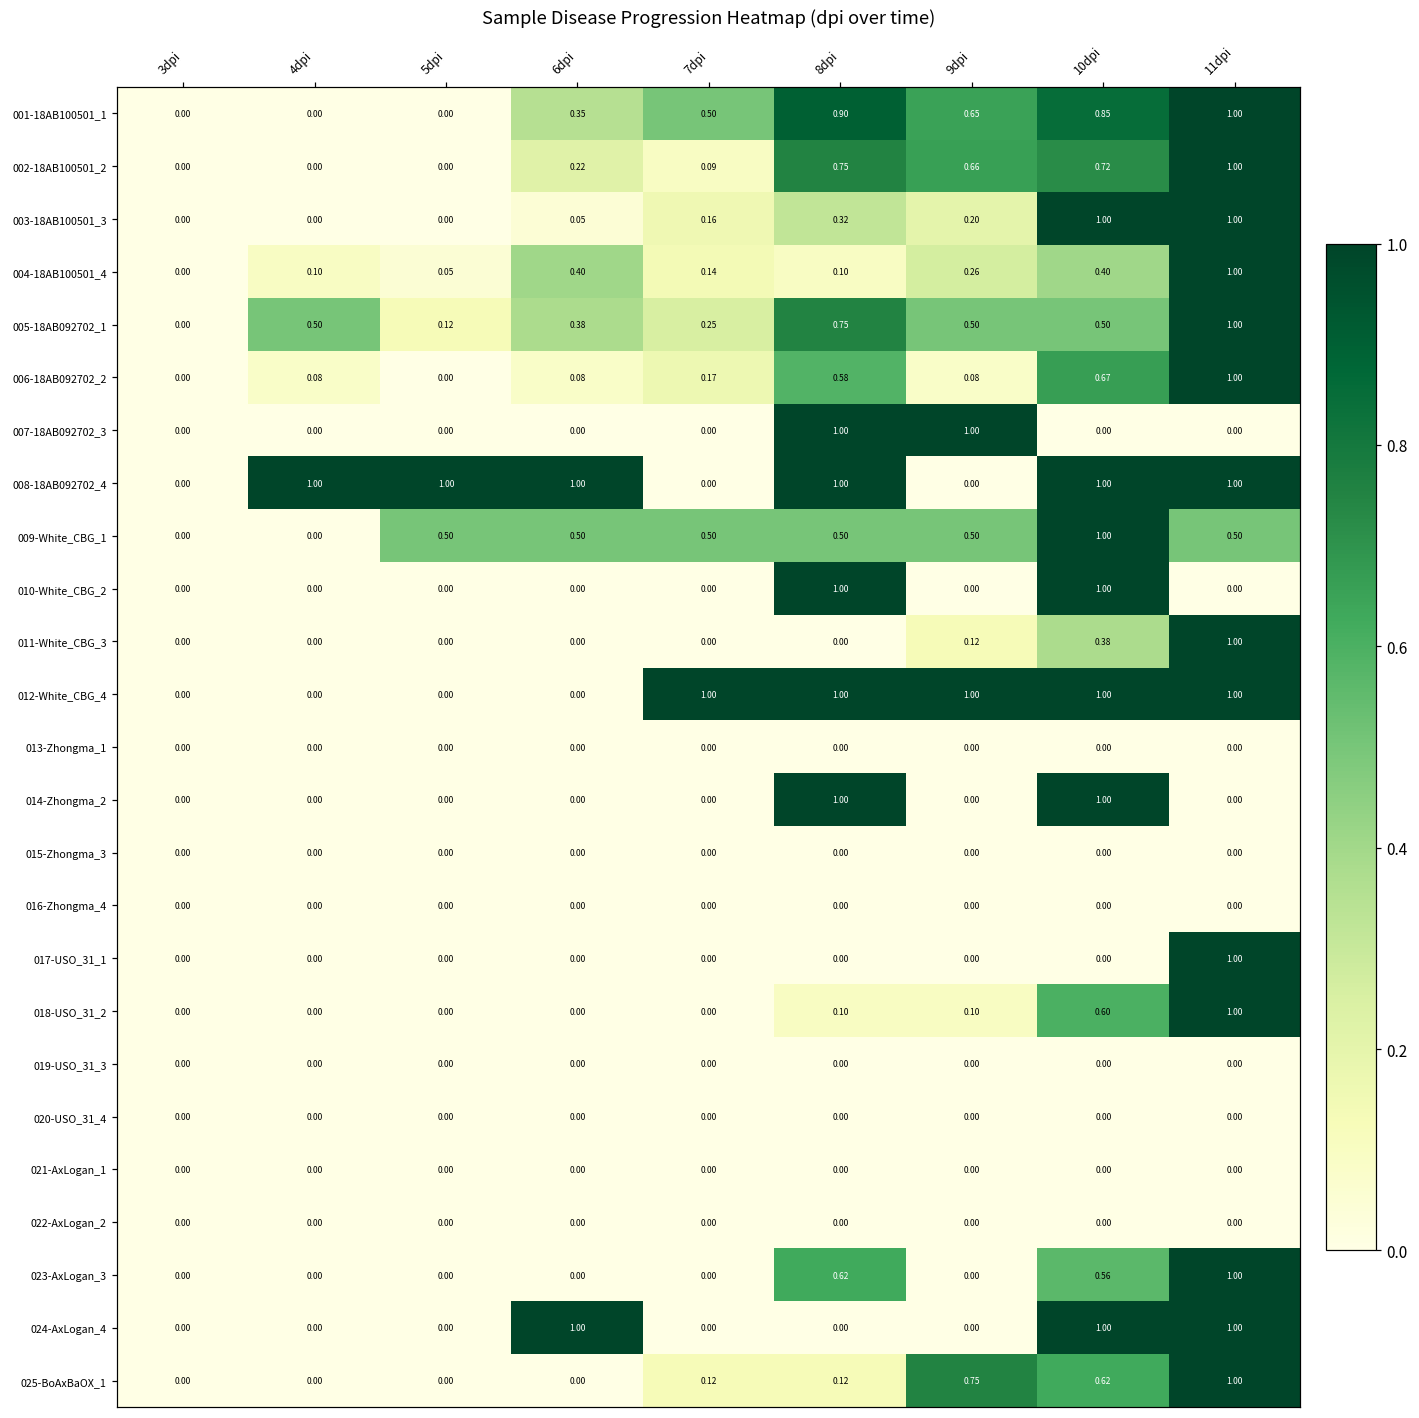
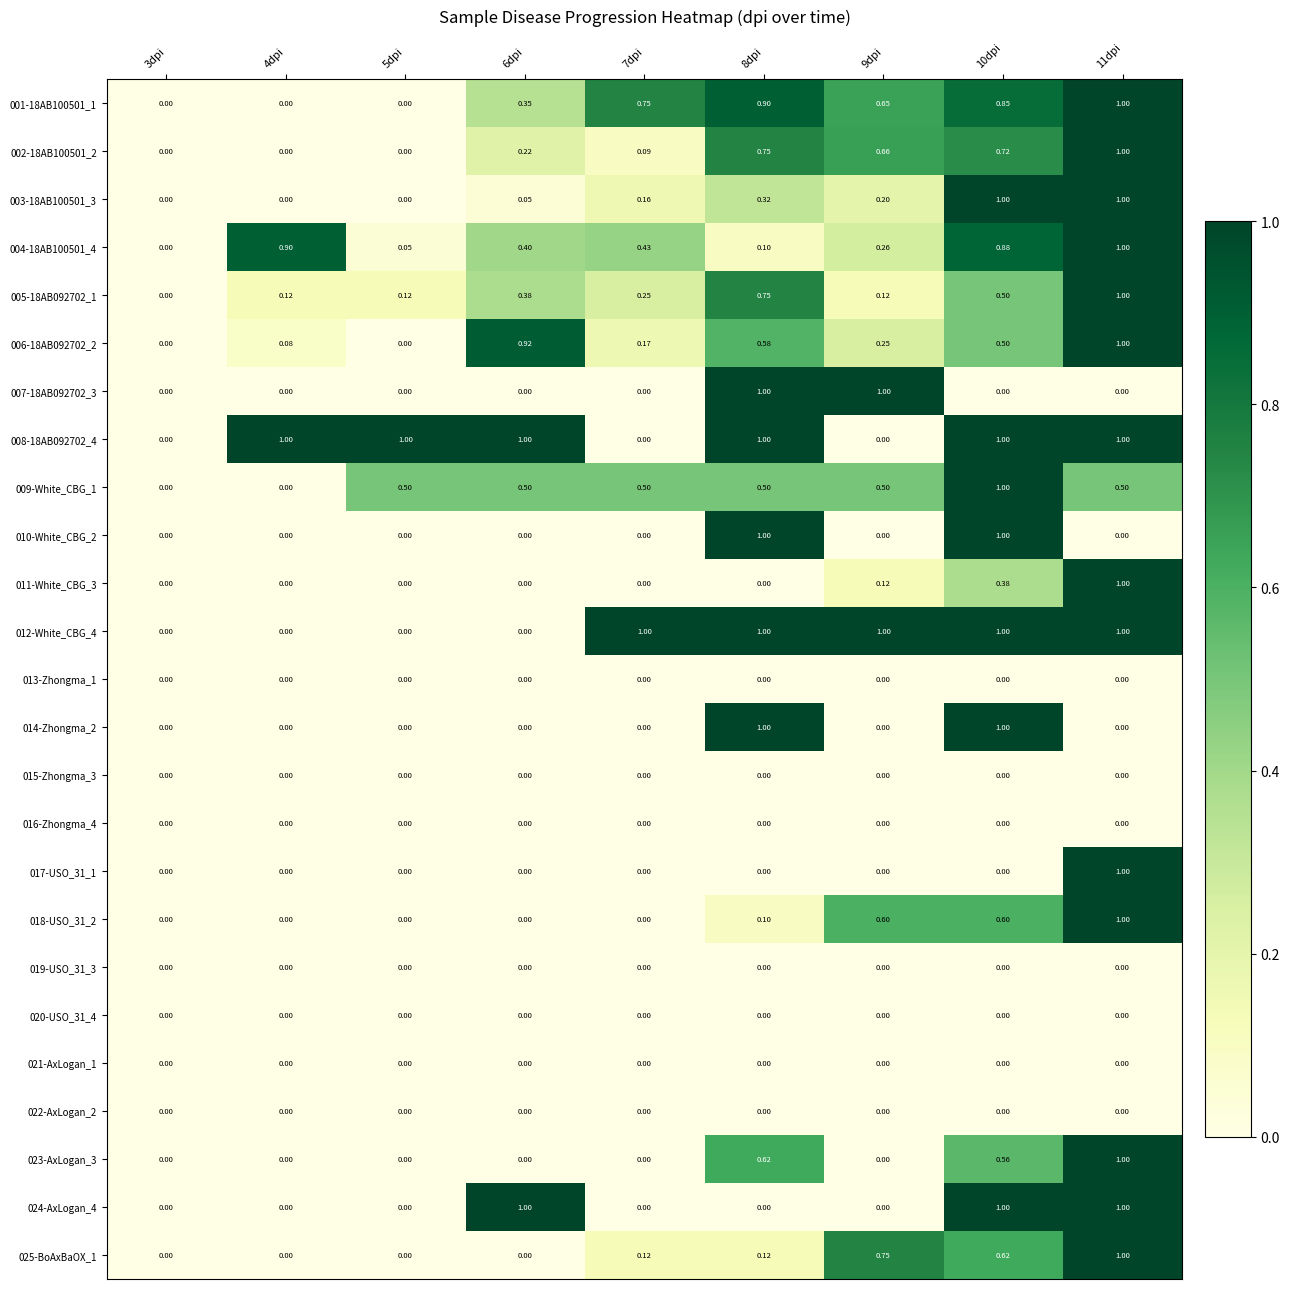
001-18AB100501_1, 7dpi: 0.50 -> 0.75
004-18AB100501_4, 4dpi: 0.10 -> 0.90
004-18AB100501_4, 7dpi: 0.14 -> 0.43
004-18AB100501_4, 10dpi: 0.40 -> 0.88
005-18AB092702_1, 4dpi: 0.50 -> 0.12
005-18AB092702_1, 9dpi: 0.50 -> 0.12
006-18AB092702_2, 6dpi: 0.08 -> 0.92
006-18AB092702_2, 9dpi: 0.08 -> 0.25
006-18AB092702_2, 10dpi: 0.67 -> 0.50
018-USO_31_2, 9dpi: 0.10 -> 0.60
